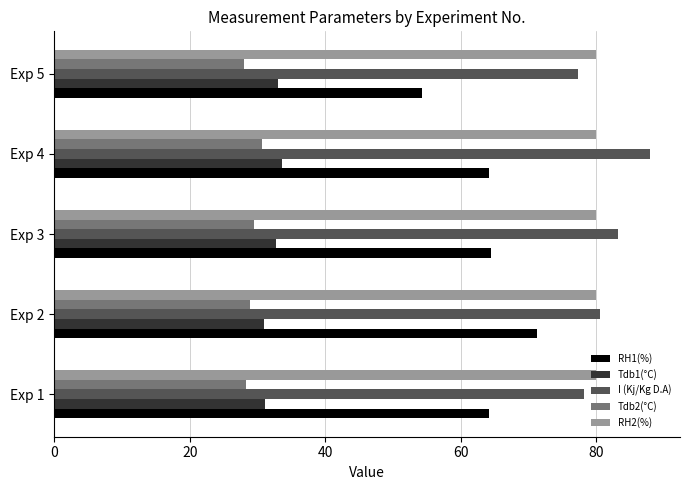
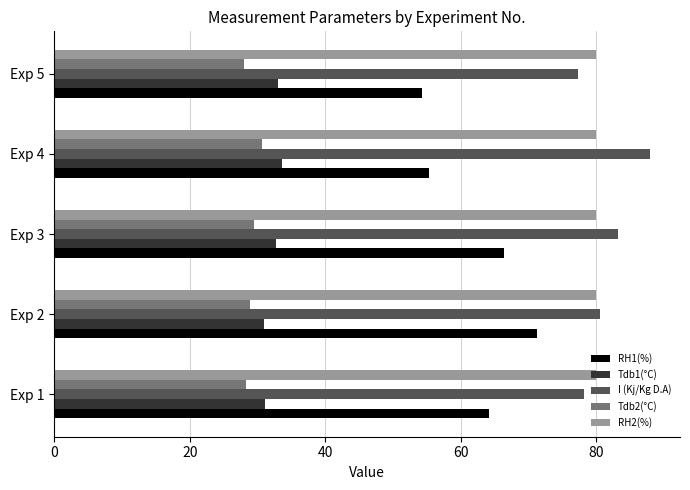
RH1(%), Exp 4: 64 -> 55
RH1(%), Exp 3: 64 -> 66
